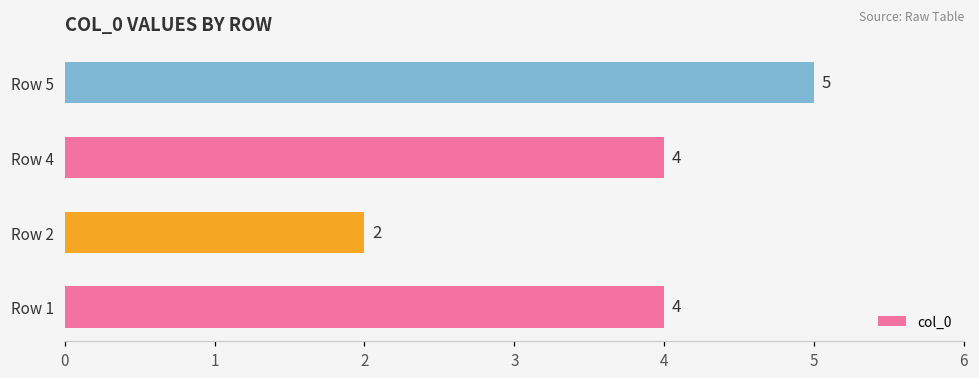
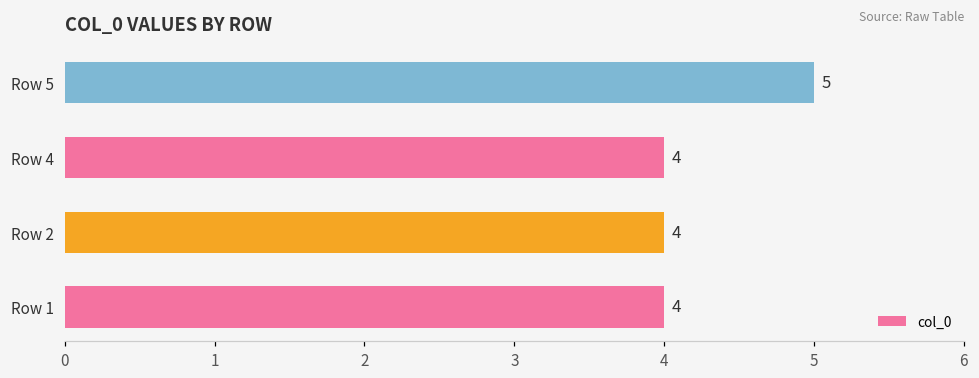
Row 2: 2 -> 4
